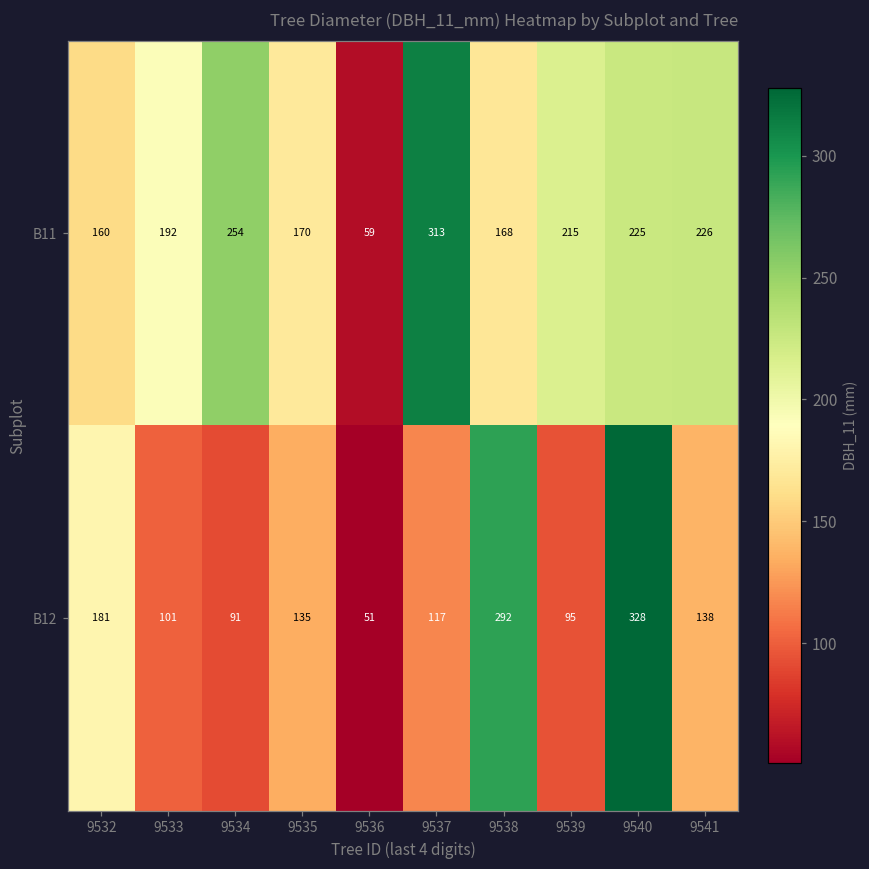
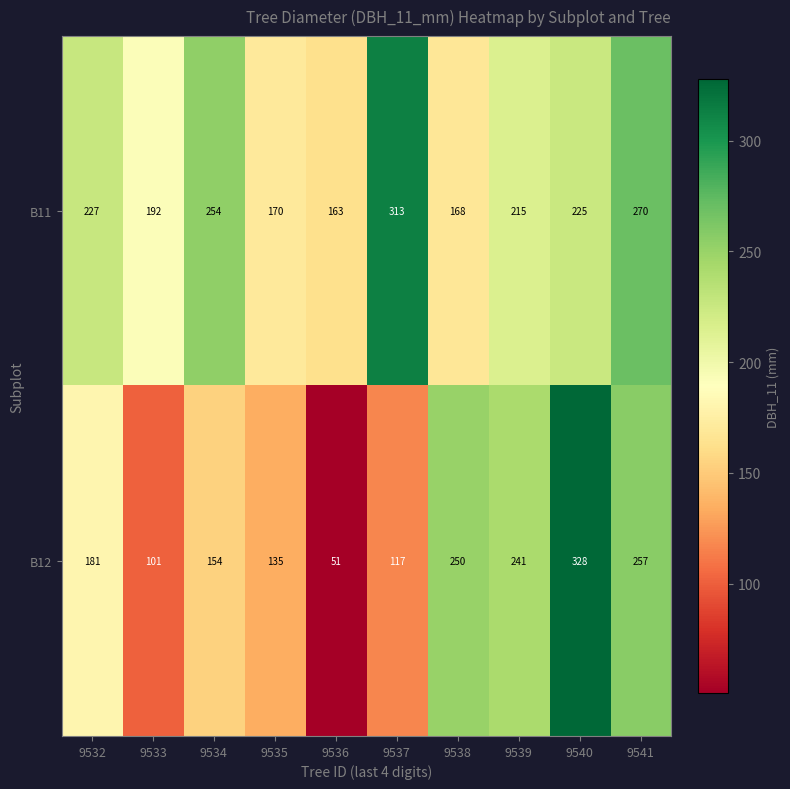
B11, 9532: 160 -> 227
B11, 9536: 59 -> 163
B11, 9541: 226 -> 270
B12, 9534: 91 -> 154
B12, 9538: 292 -> 250
B12, 9539: 95 -> 241
B12, 9541: 138 -> 257
